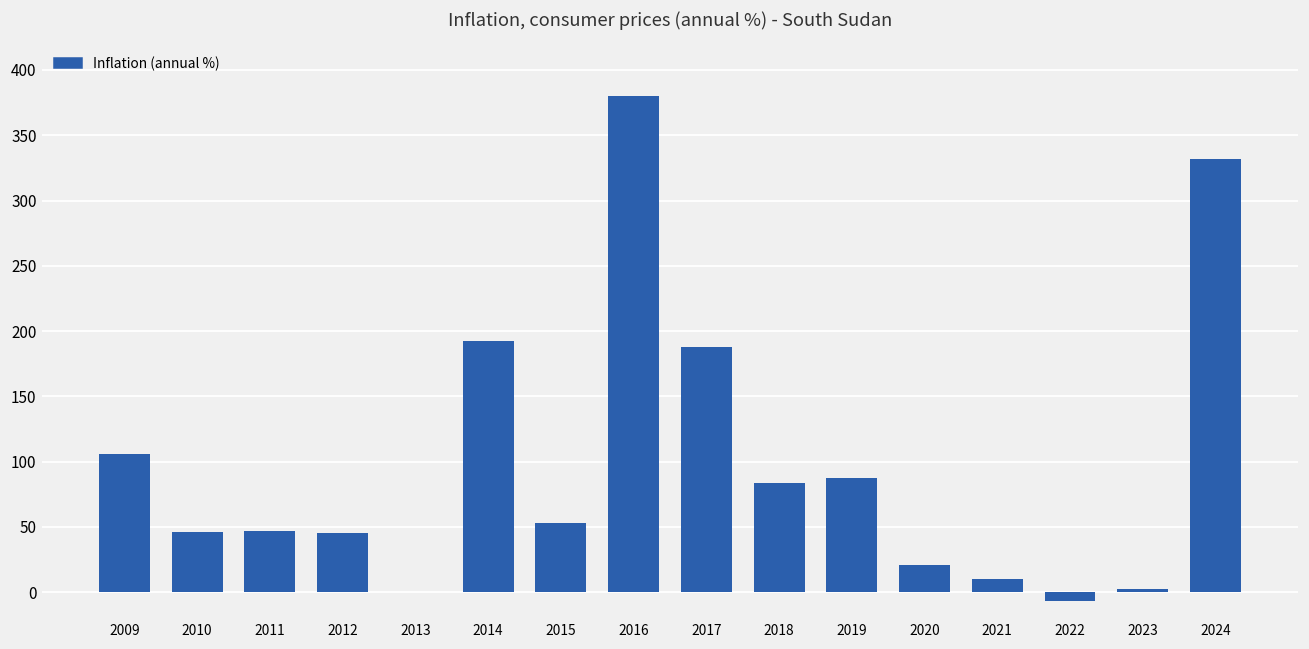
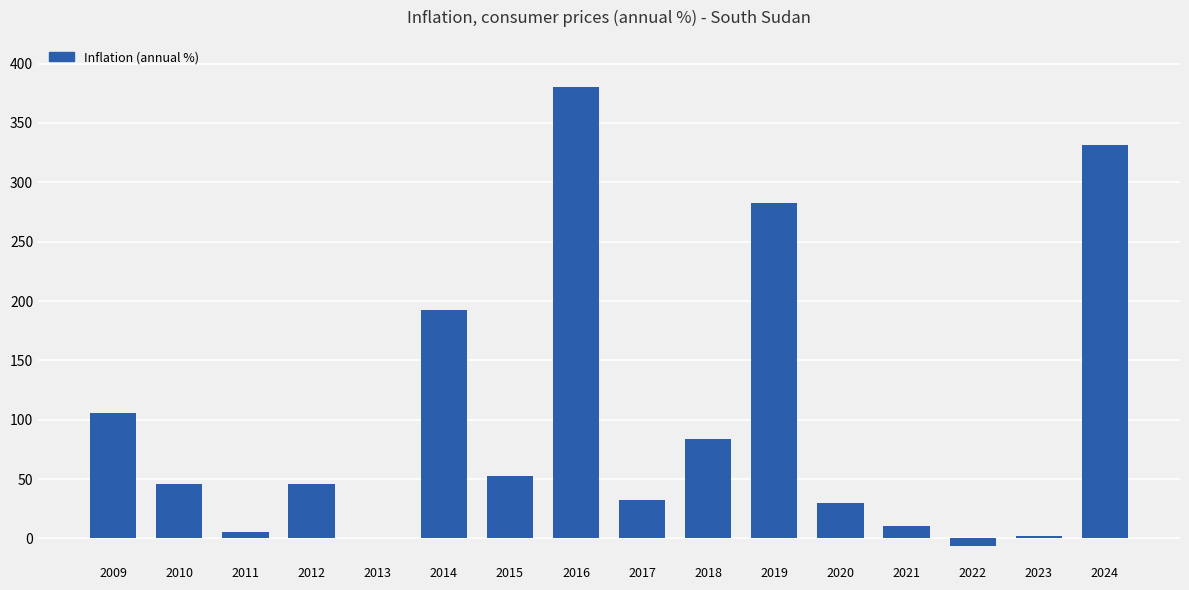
2011: 47 -> 5
2017: 188 -> 33
2019: 87 -> 282
2020: 20 -> 30
